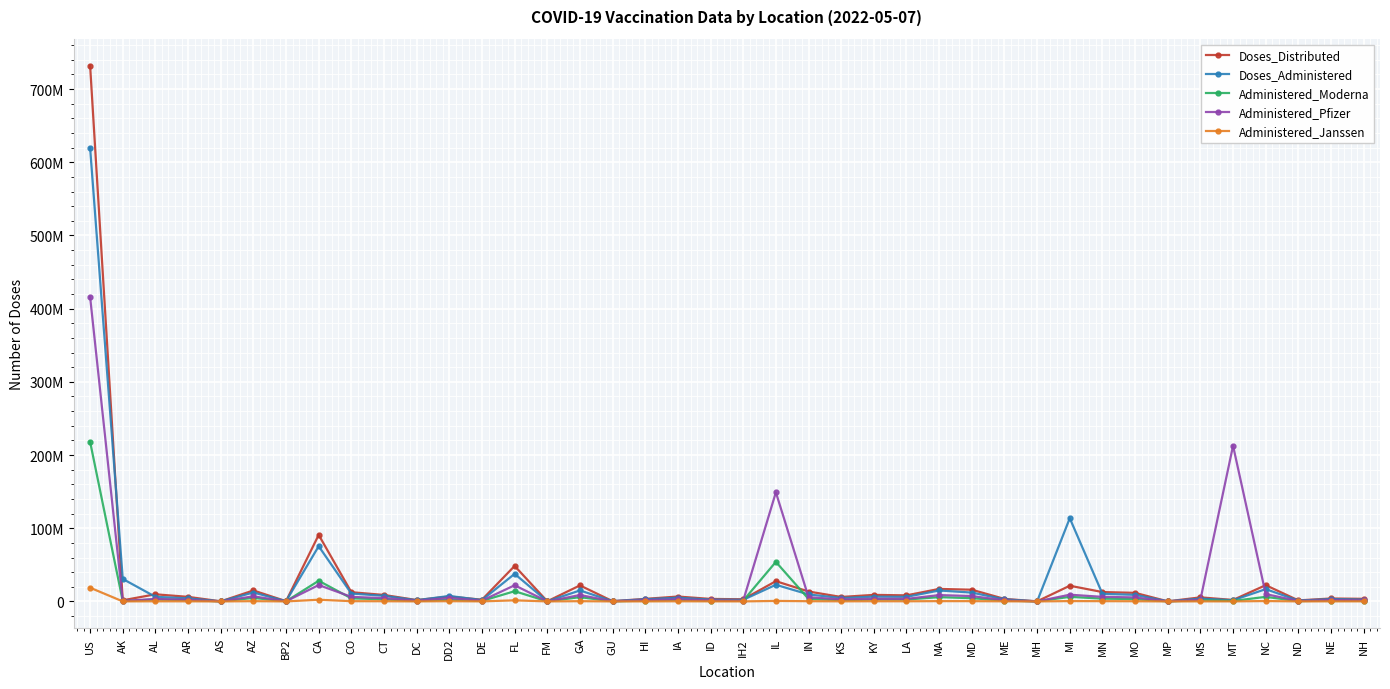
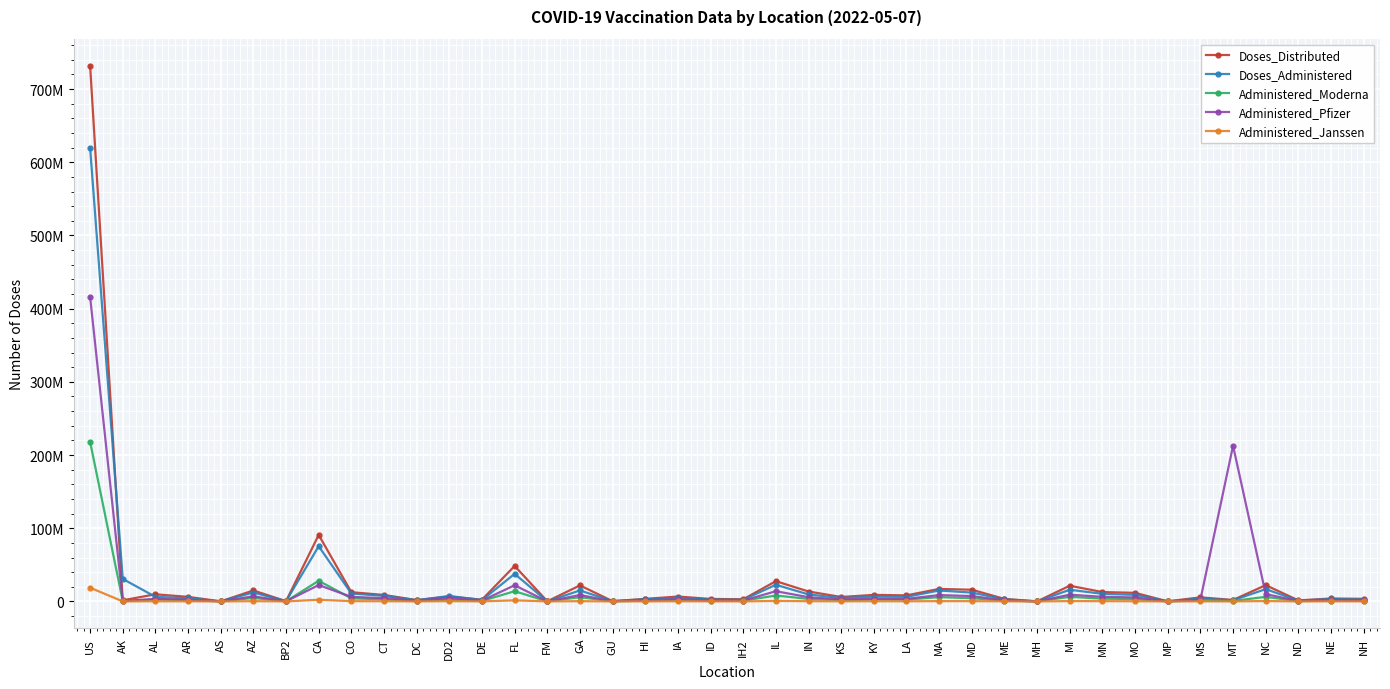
Administered_Moderna, IL: 50000000 -> 10000000
Administered_Pfizer, IL: 150000000 -> 10000000
Doses_Administered, MI: 110000000 -> 20000000
